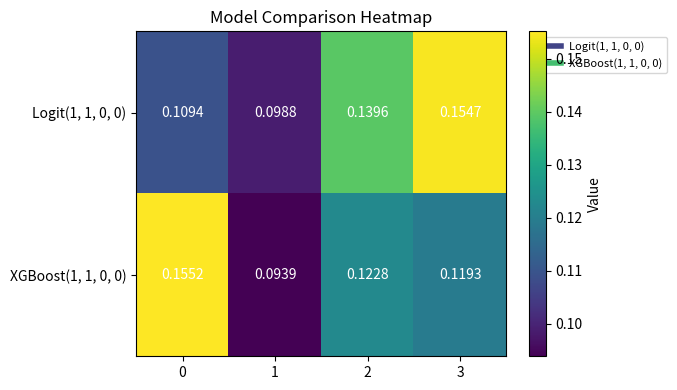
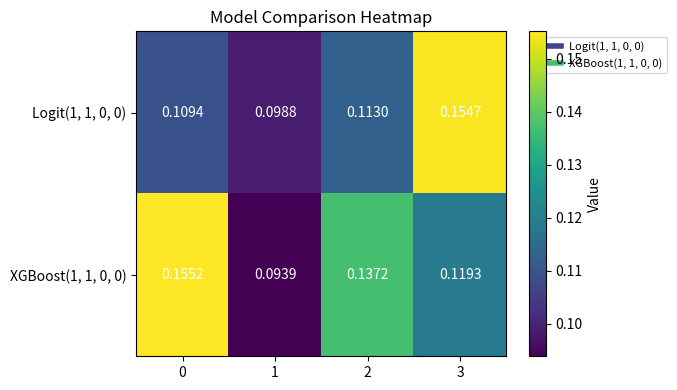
Logit(1, 1, 0, 0), 2: 0.1396 -> 0.1130
XGBoost(1, 1, 0, 0), 2: 0.1228 -> 0.1372
